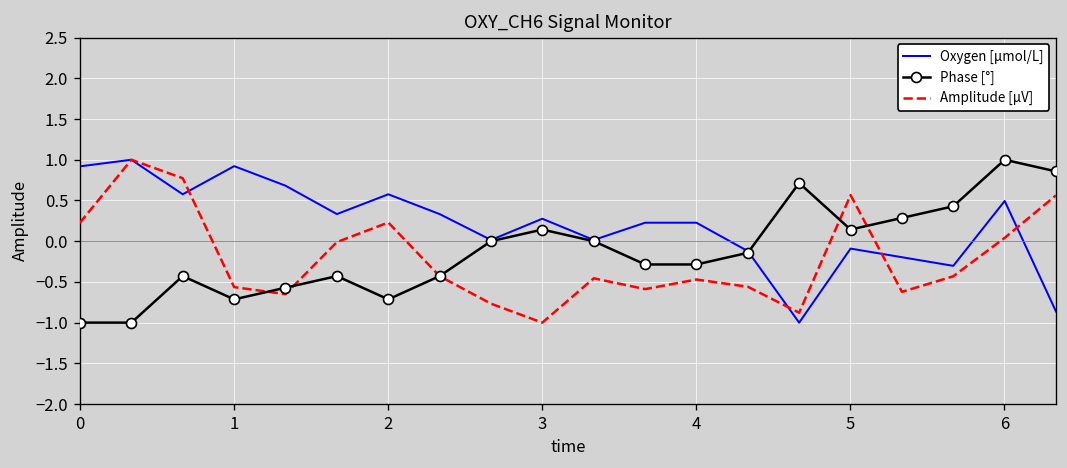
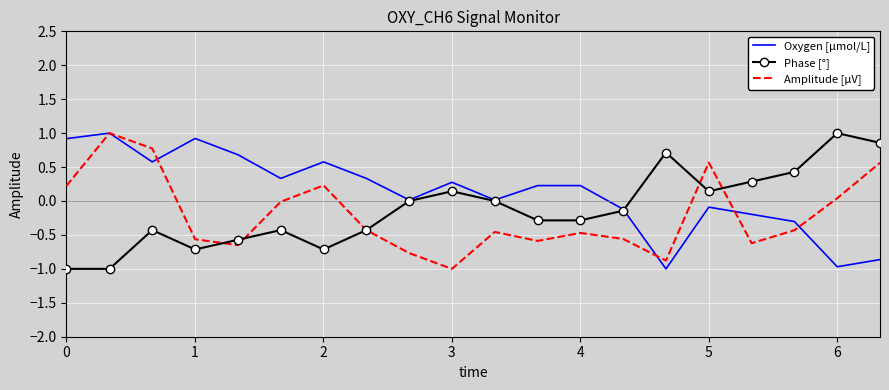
Oxygen [μmol/L], 6: 0.5 -> -1.0
